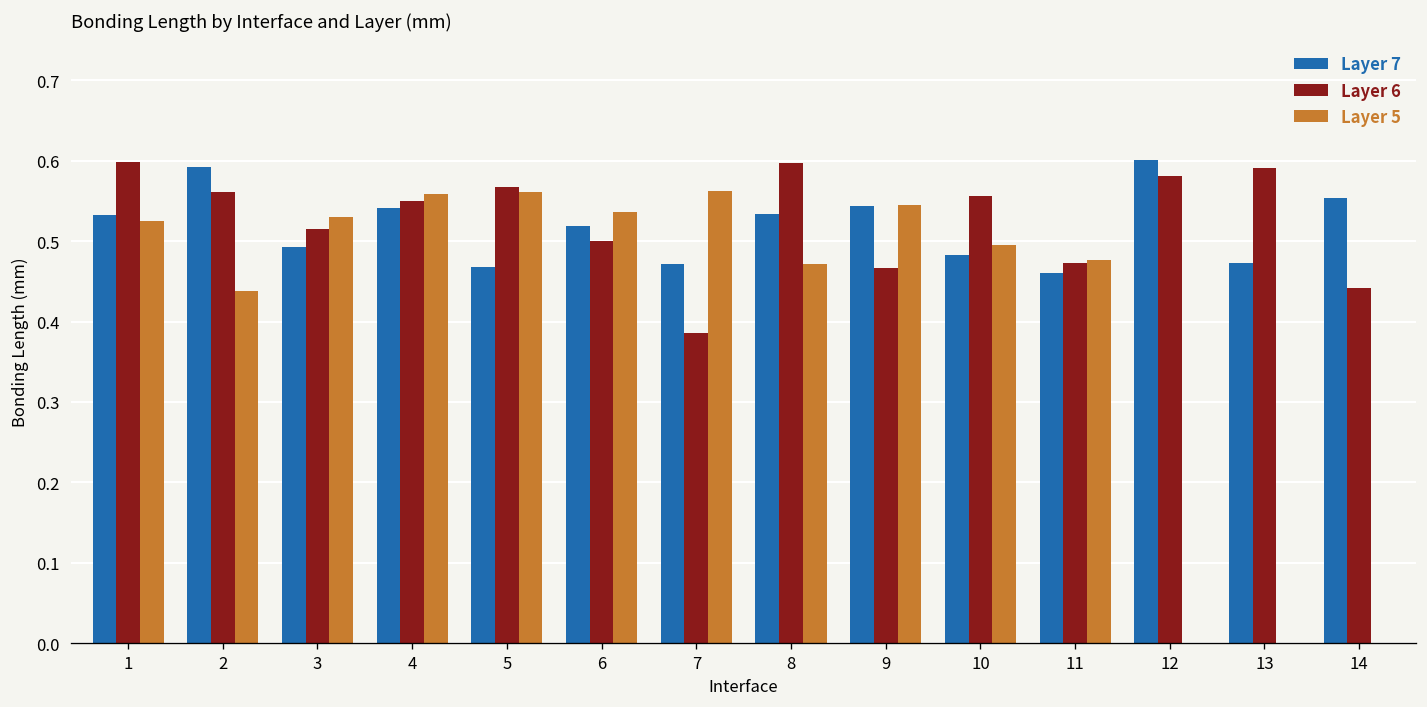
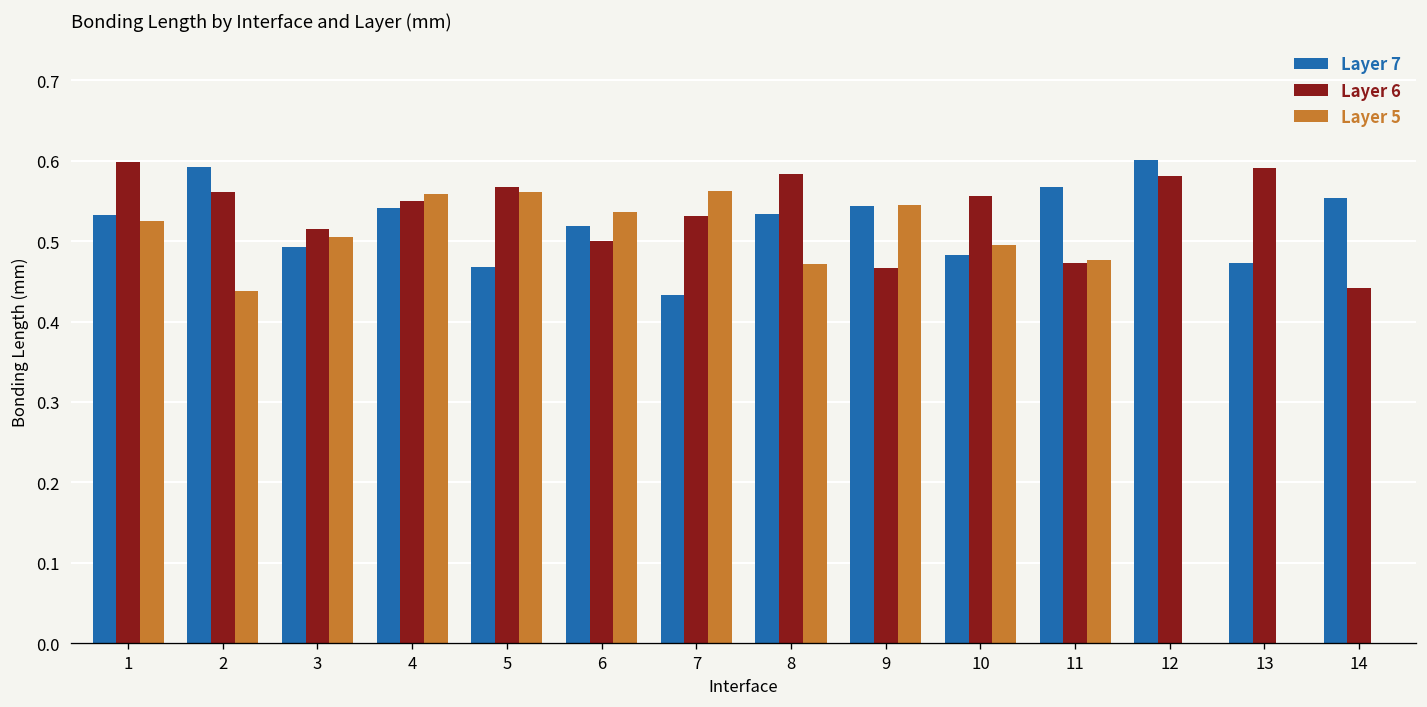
Layer 5, 3: 0.53 -> 0.51
Layer 7, 7: 0.47 -> 0.43
Layer 6, 7: 0.39 -> 0.53
Layer 6, 8: 0.60 -> 0.58
Layer 7, 11: 0.46 -> 0.57
